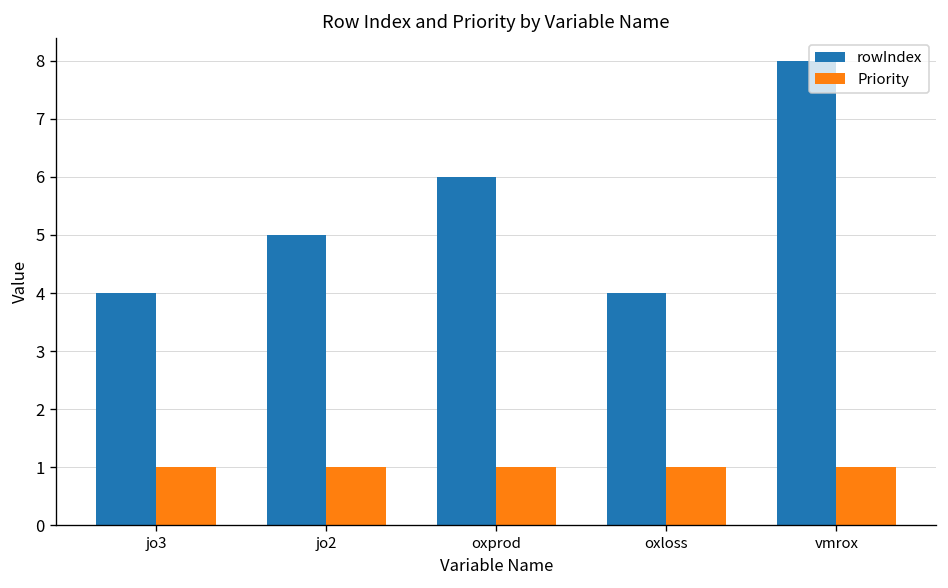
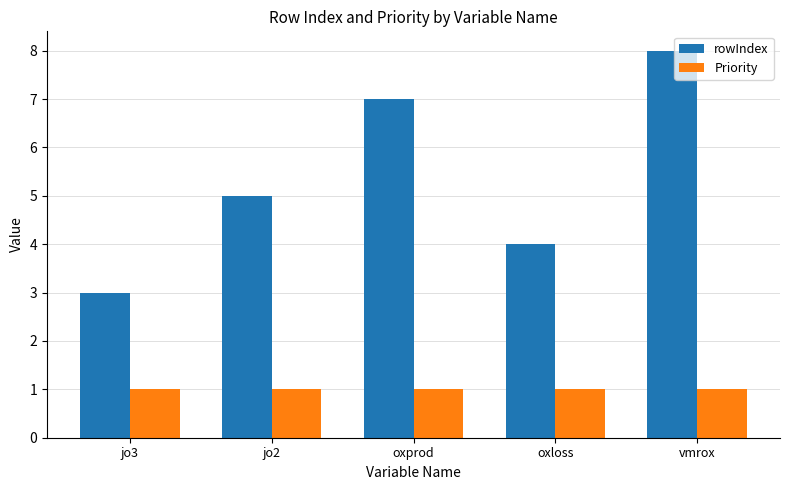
rowIndex, jo3: 4 -> 3
rowIndex, oxprod: 6 -> 7
